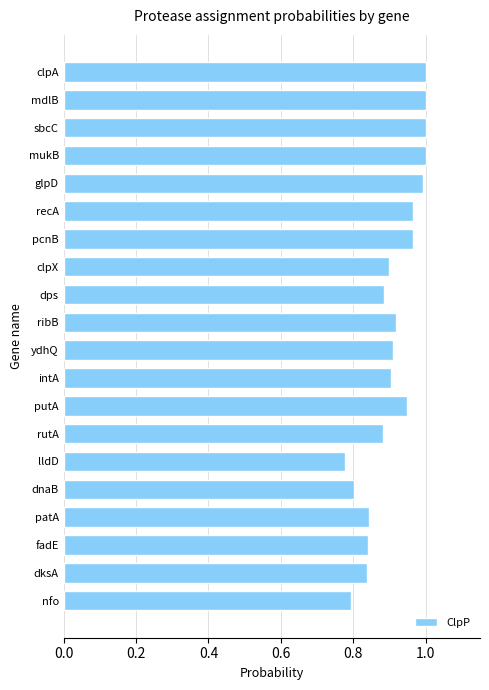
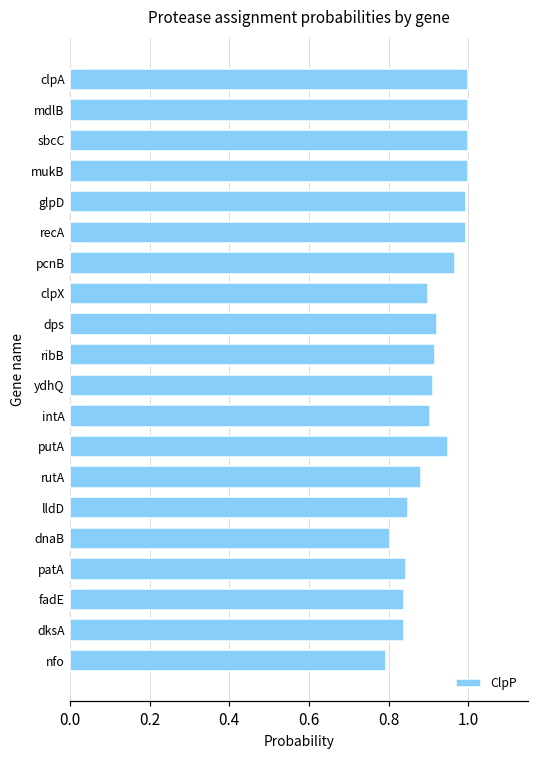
recA: 0.97 -> 0.99
dps: 0.88 -> 0.92
lldD: 0.78 -> 0.85
